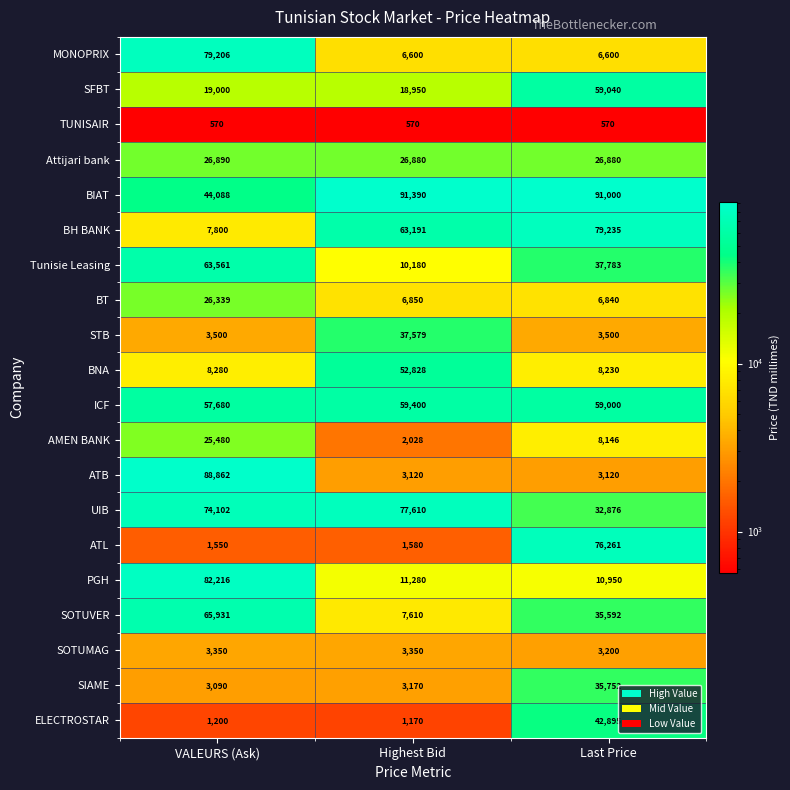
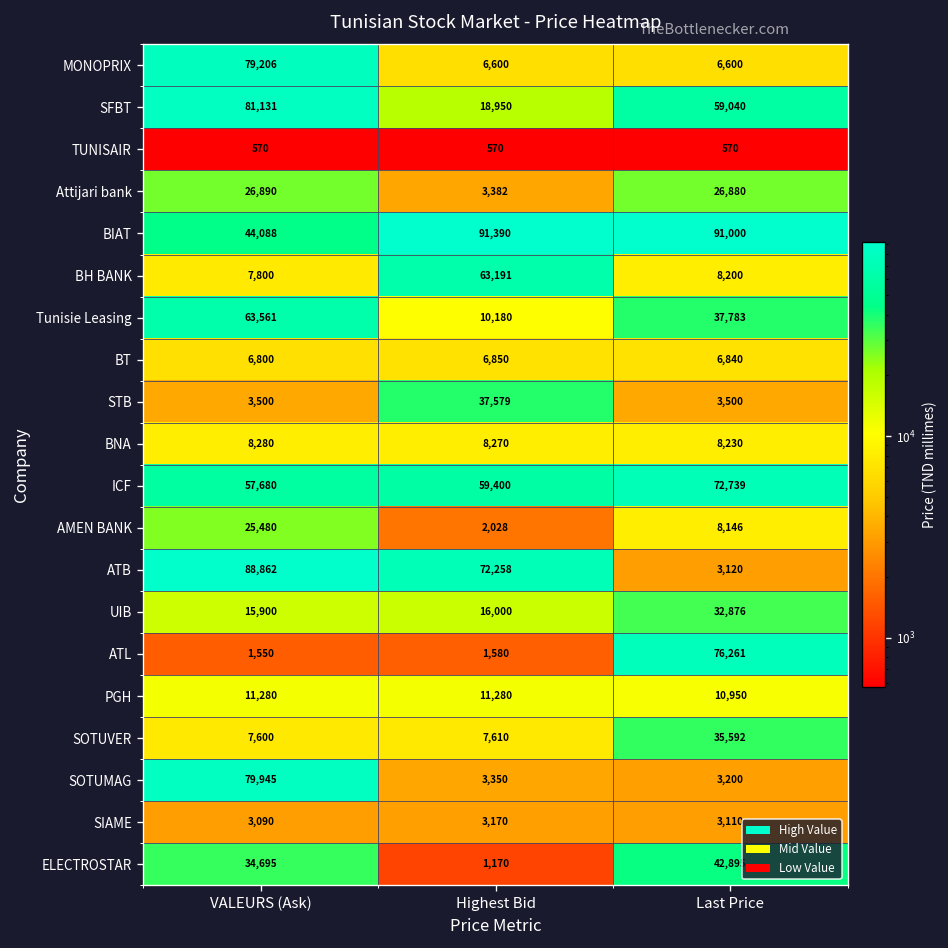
SFBT, VALEURS (Ask): 19,000 -> 81,131
Attijari bank, Highest Bid: 26,880 -> 3,382
BH BANK, Last Price: 79,235 -> 8,200
BT, VALEURS (Ask): 26,339 -> 6,800
BNA, Highest Bid: 52,828 -> 8,270
ICF, Last Price: 59,000 -> 72,739
ATB, Highest Bid: 3,120 -> 72,258
UIB, VALEURS (Ask): 74,102 -> 15,900
UIB, Highest Bid: 77,610 -> 16,000
PGH, VALEURS (Ask): 82,216 -> 11,280
SOTUVER, VALEURS (Ask): 65,931 -> 7,600
SOTUMAG, VALEURS (Ask): 3,350 -> 79,945
SIAME, Last Price: 35,752 -> 3,110
ELECTROSTAR, VALEURS (Ask): 1,200 -> 34,695
